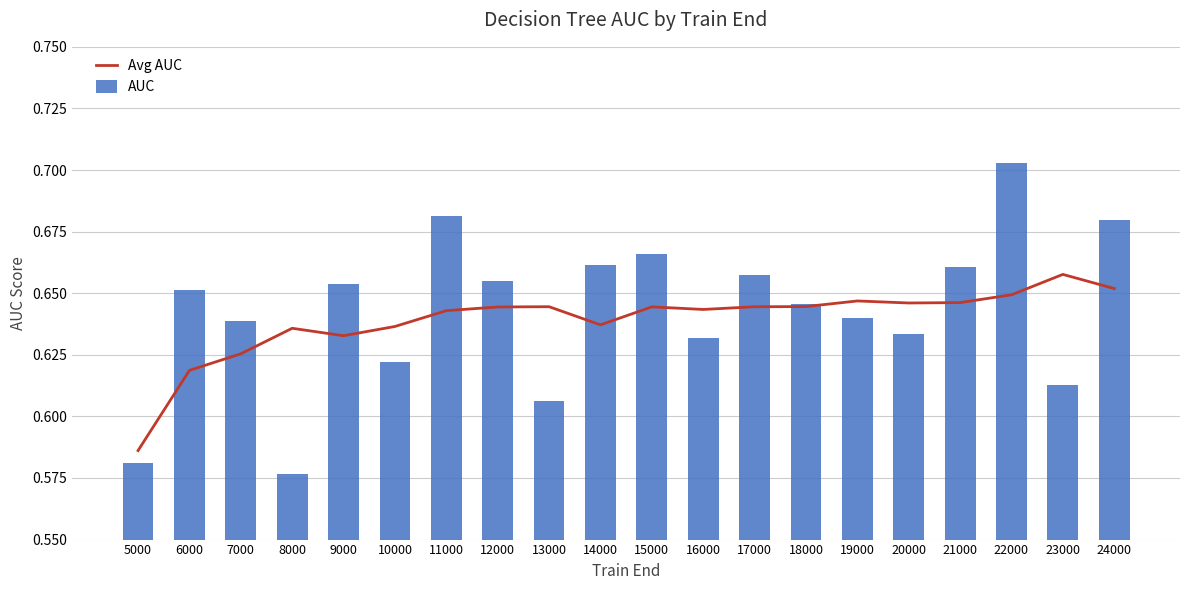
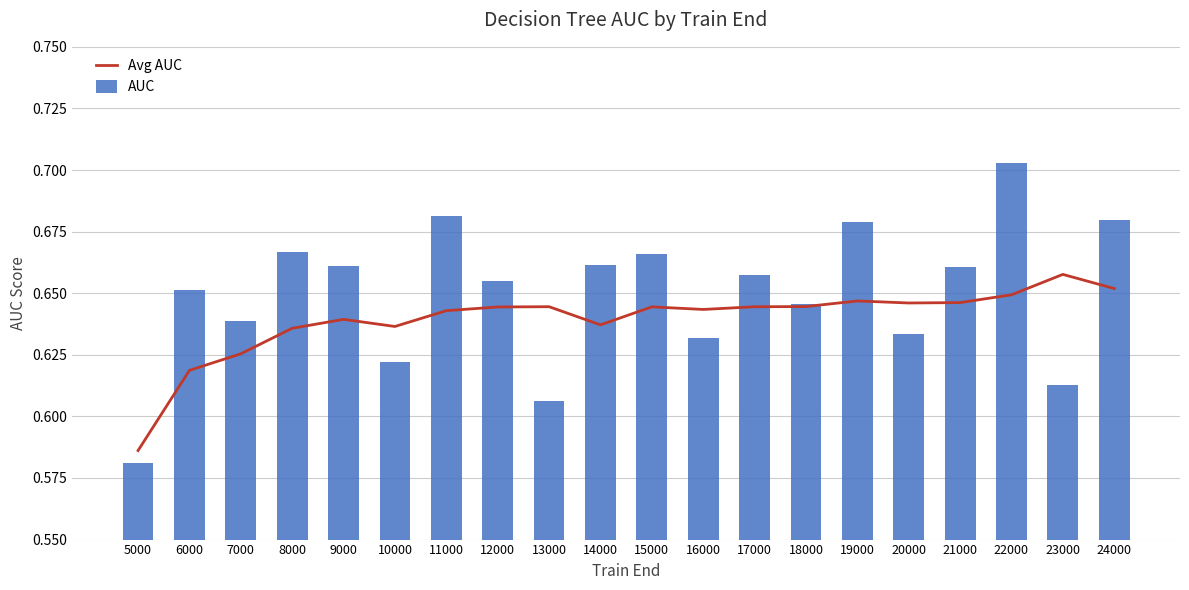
AUC, 8000: 0.577 -> 0.667
Avg AUC, 9000: 0.633 -> 0.639
AUC, 9000: 0.654 -> 0.661
AUC, 19000: 0.640 -> 0.679
